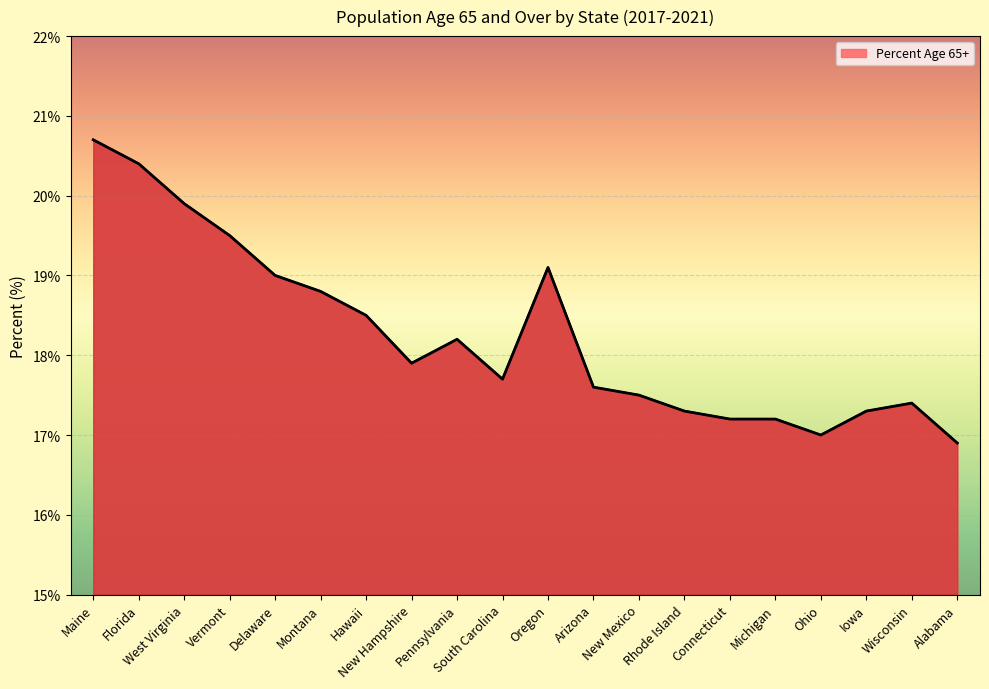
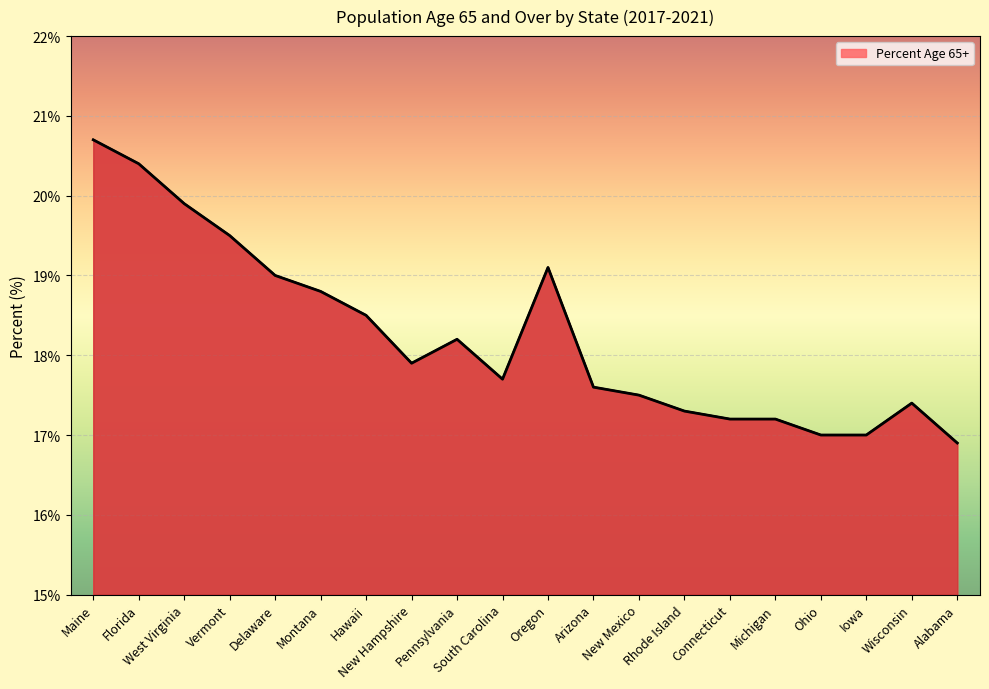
Iowa: 17.3% -> 17.0%
